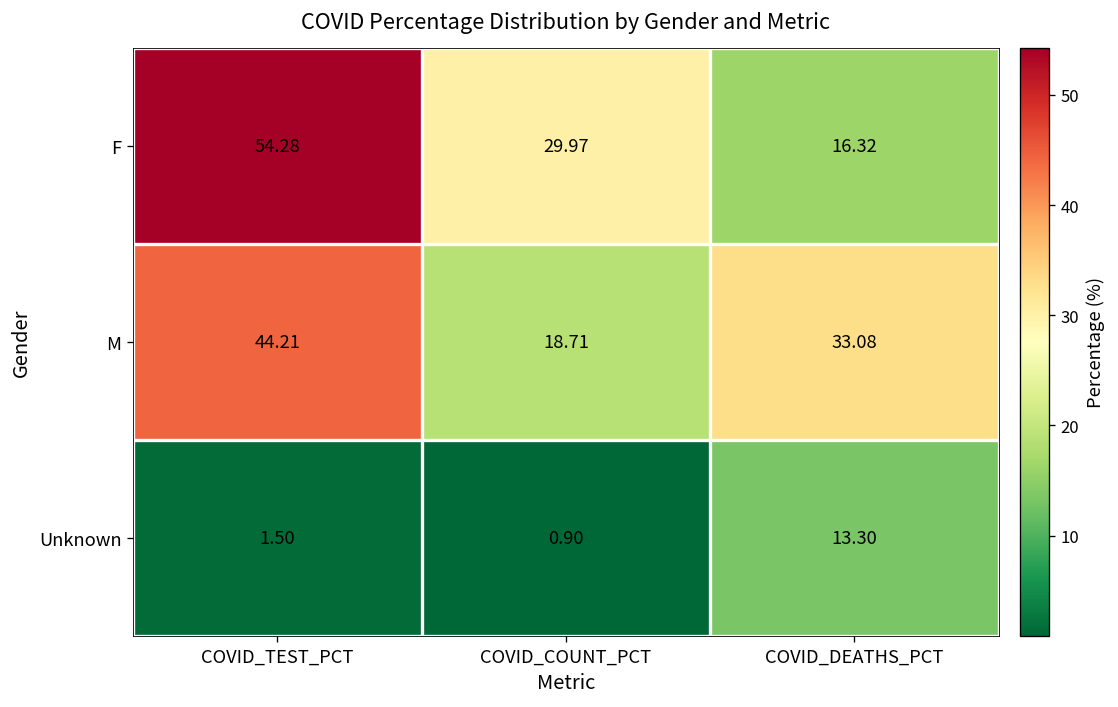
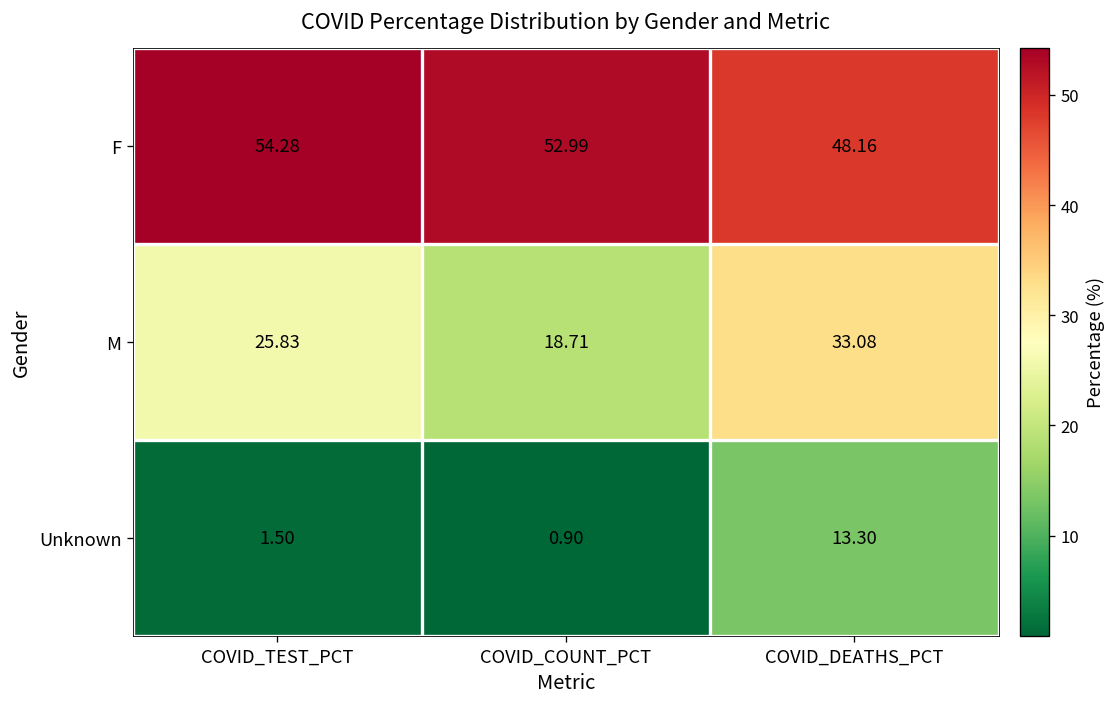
F, COVID_COUNT_PCT: 29.97 -> 52.99
F, COVID_DEATHS_PCT: 16.32 -> 48.16
M, COVID_TEST_PCT: 44.21 -> 25.83
